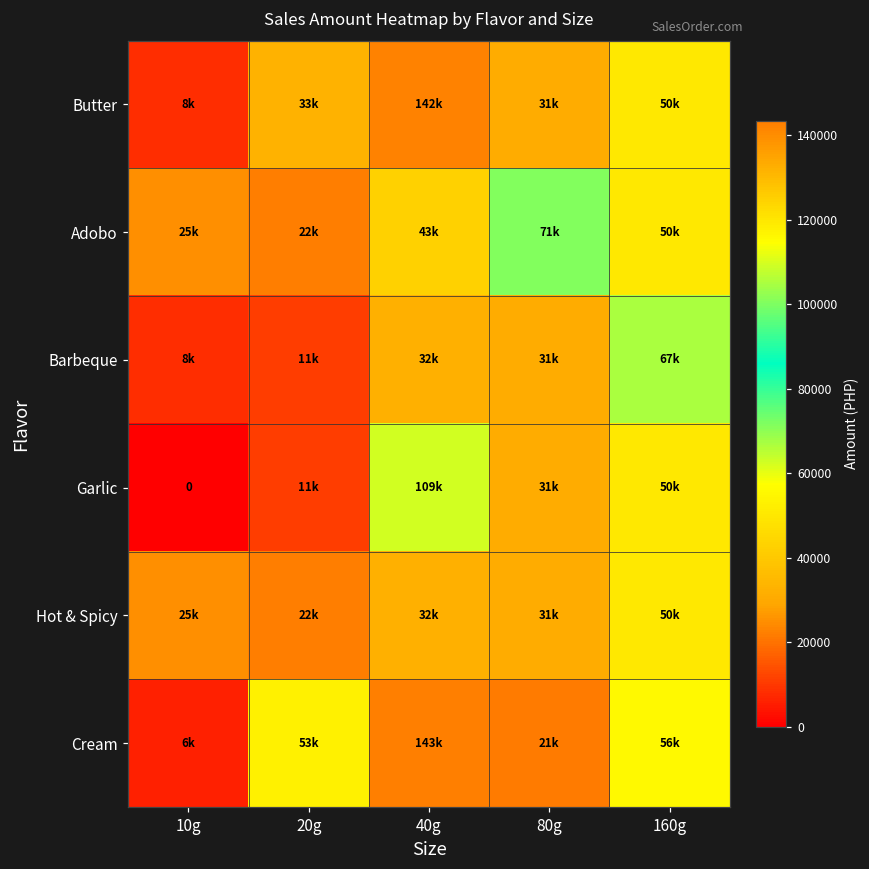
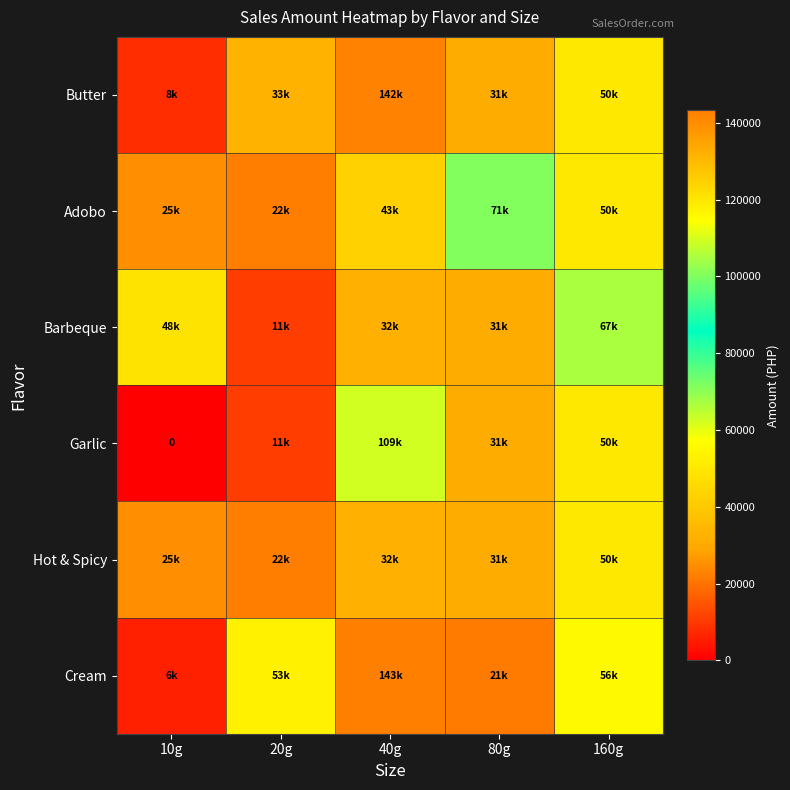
Barbeque, 10g: 8k -> 48k
